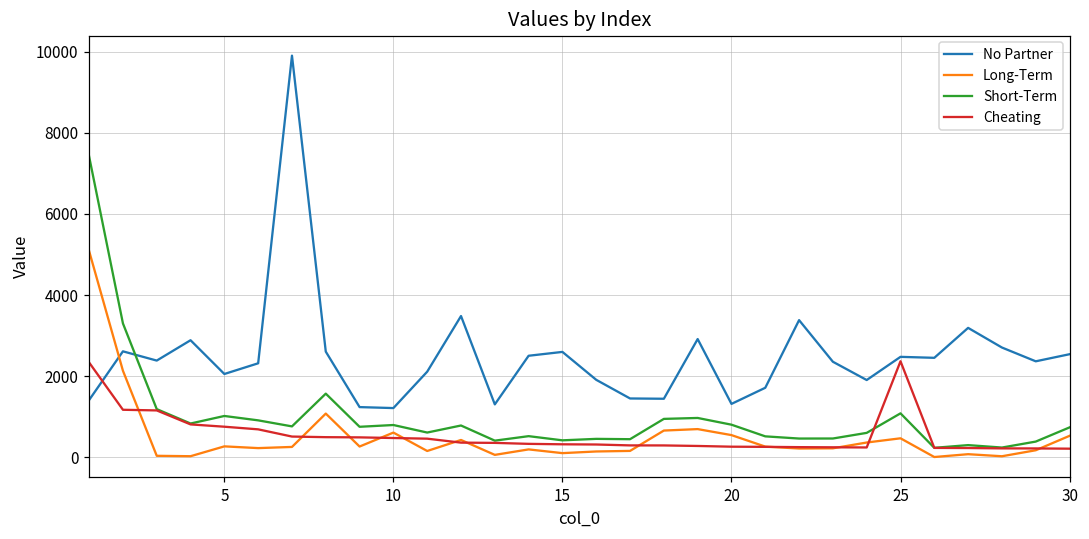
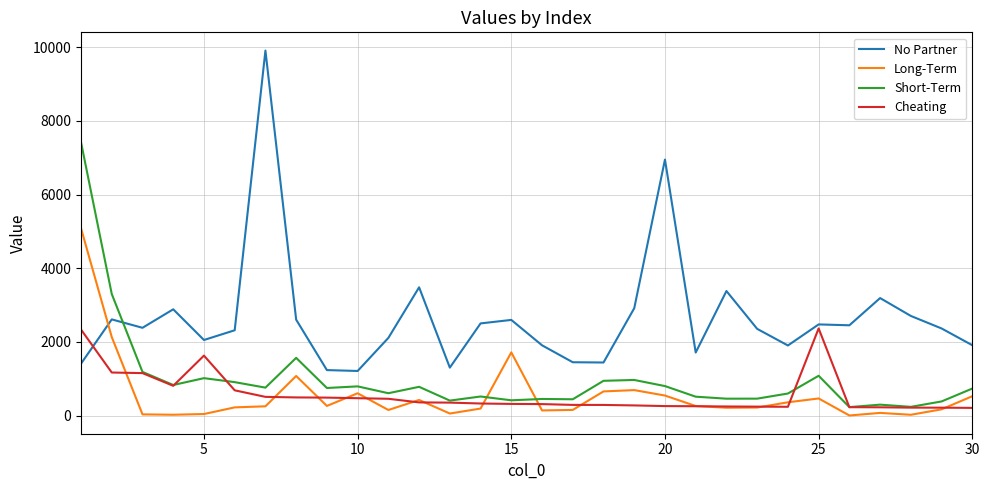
Long-Term, 5: 300 -> 0
Cheating, 5: 800 -> 1600
Long-Term, 15: 100 -> 1700
No Partner, 20: 1300 -> 6900
No Partner, 30: 2500 -> 1900
